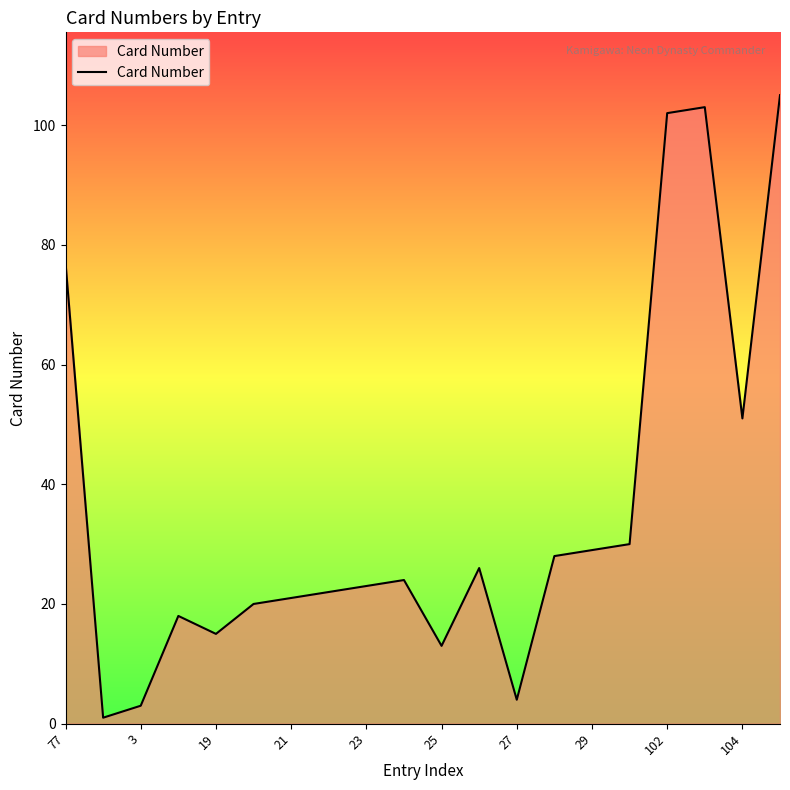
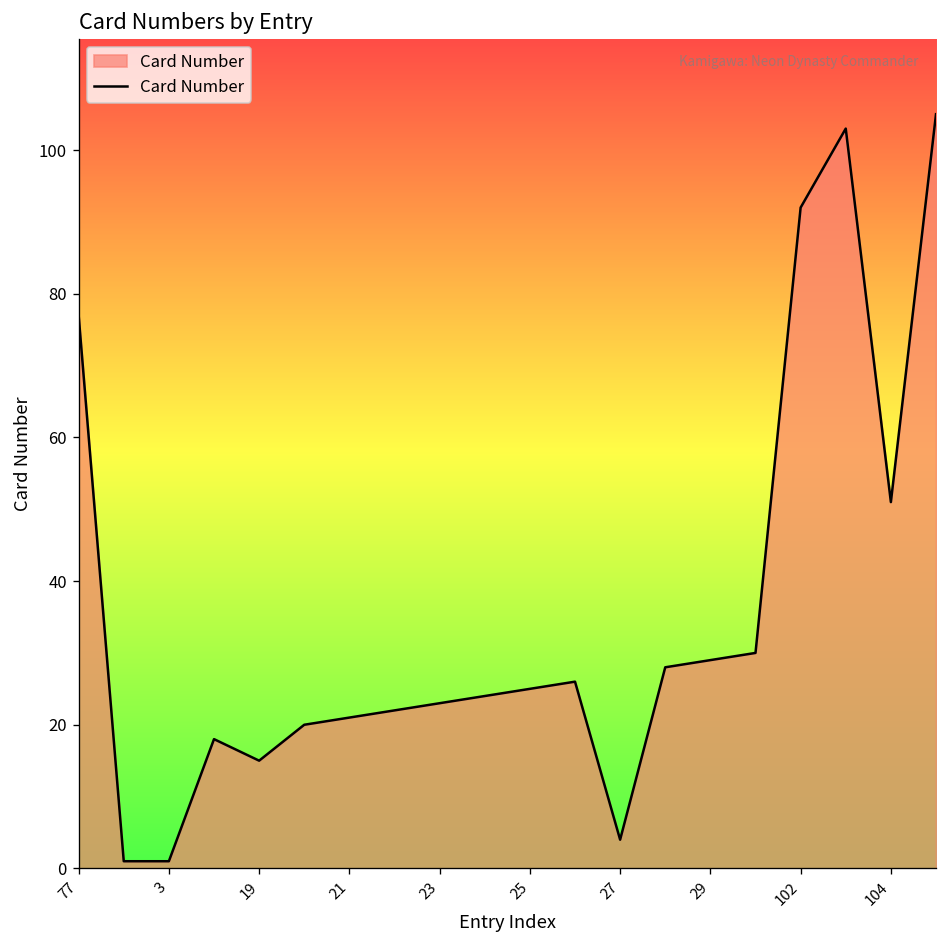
3: 3 -> 1
25: 13 -> 25
102: 102 -> 92
